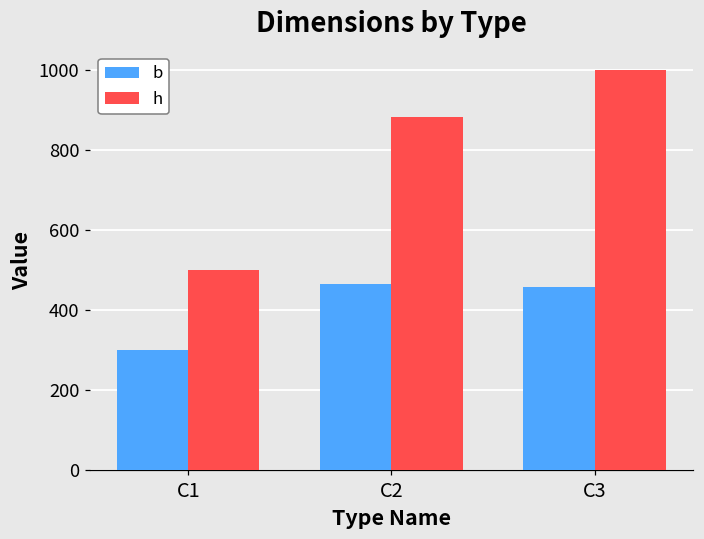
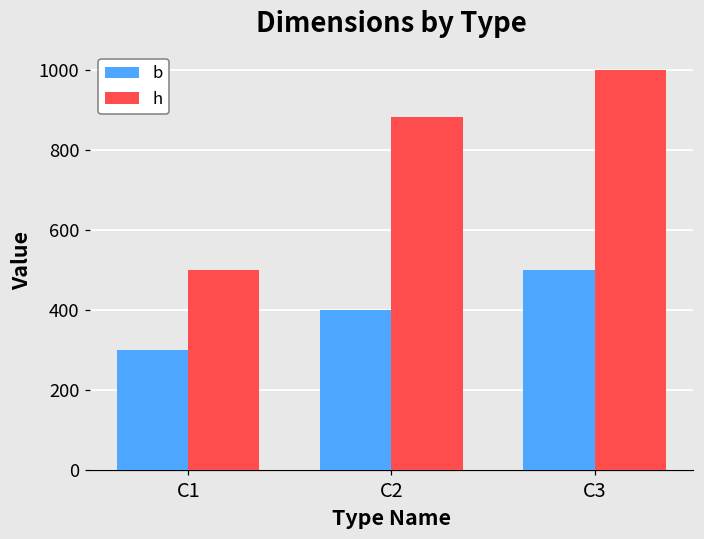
b, C2: 470 -> 400
b, C3: 460 -> 500
